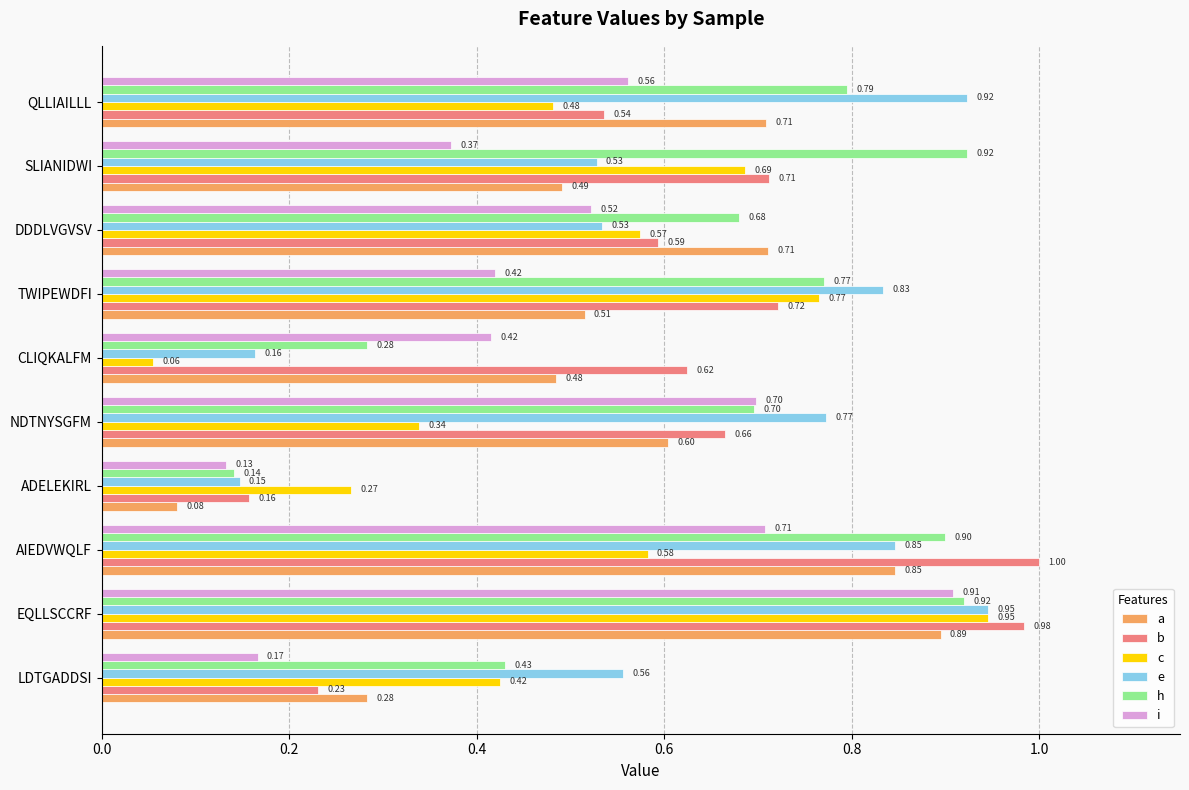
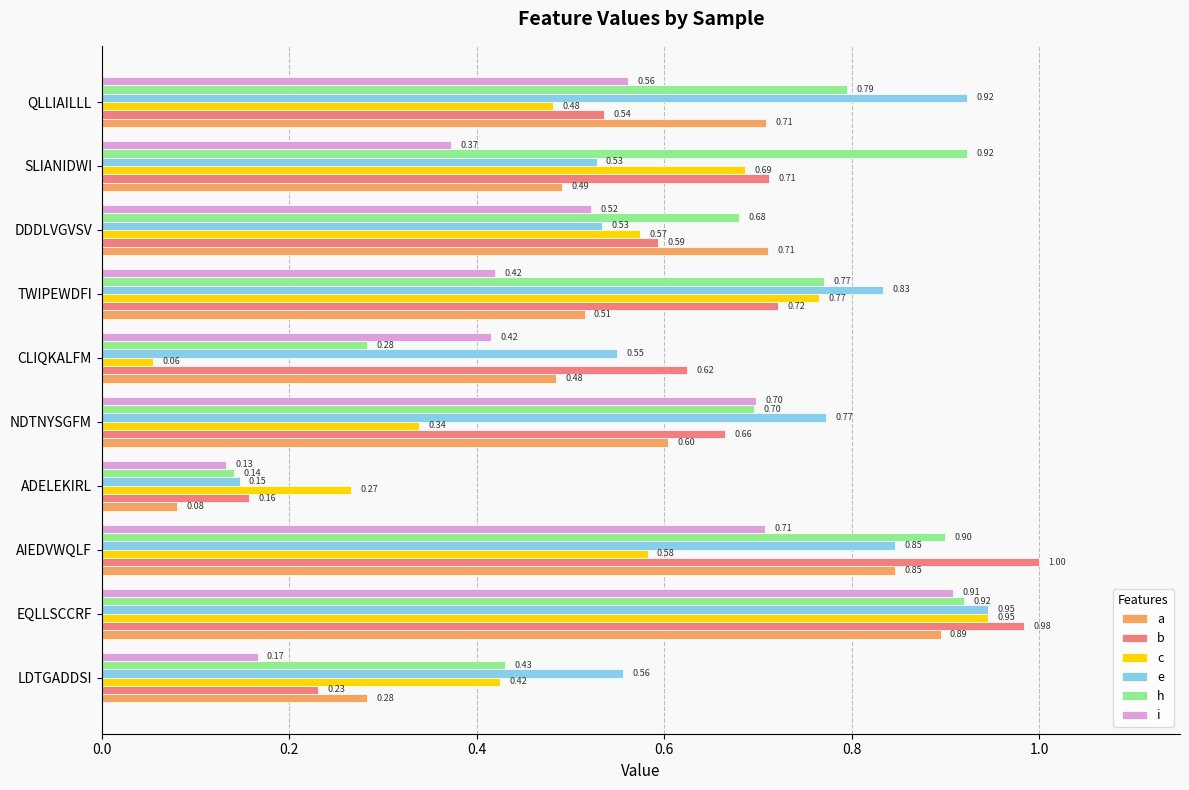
e, CLIQKALFM: 0.16 -> 0.55
